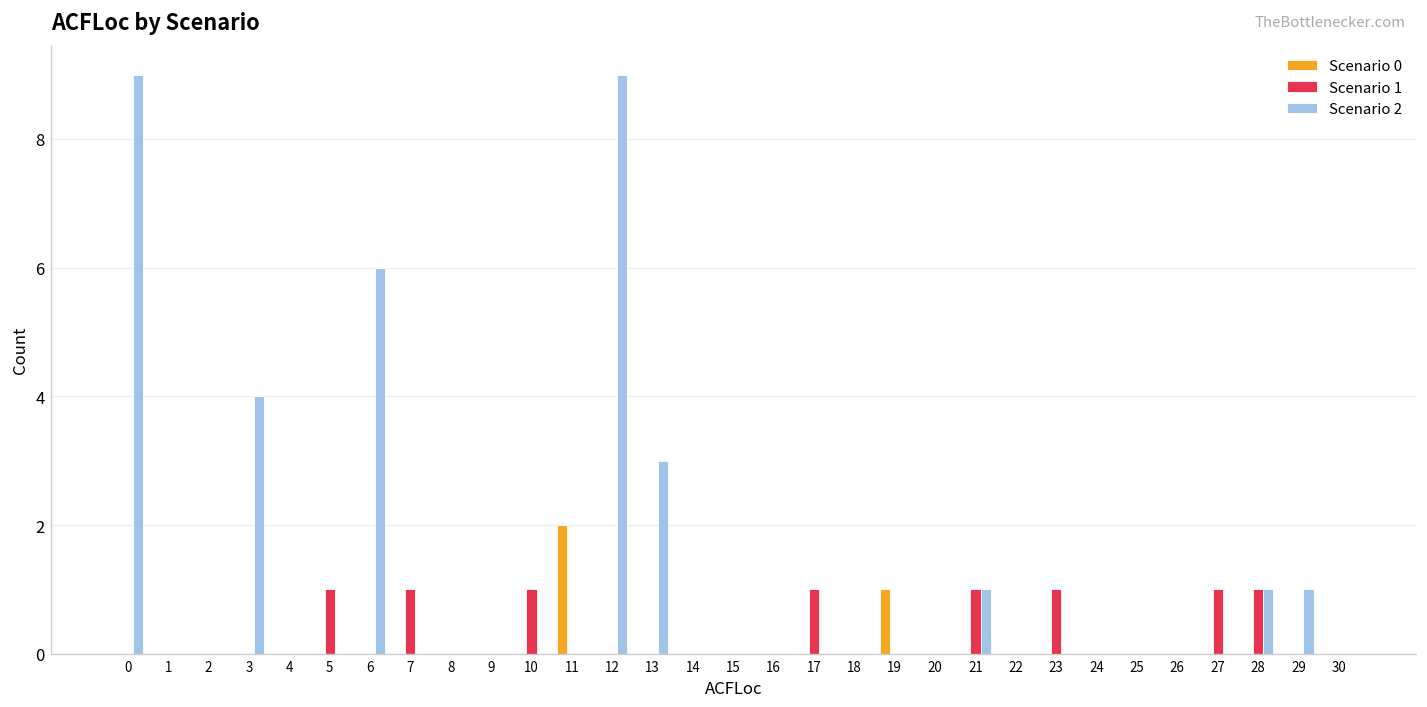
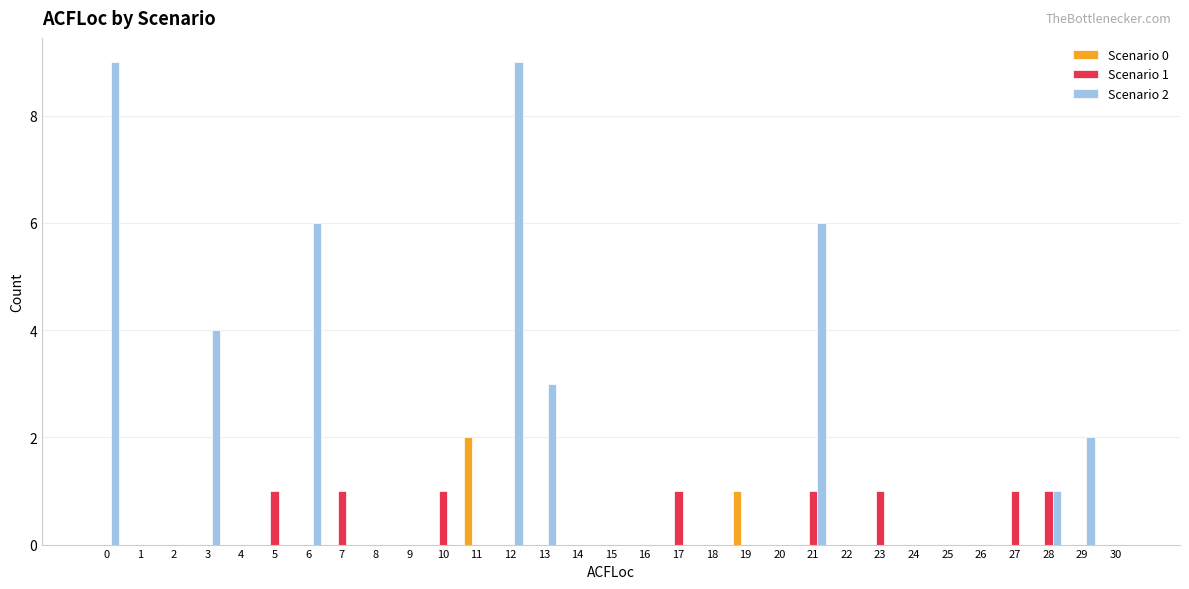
Scenario 2, 21: 1 -> 6
Scenario 2, 29: 1 -> 2
